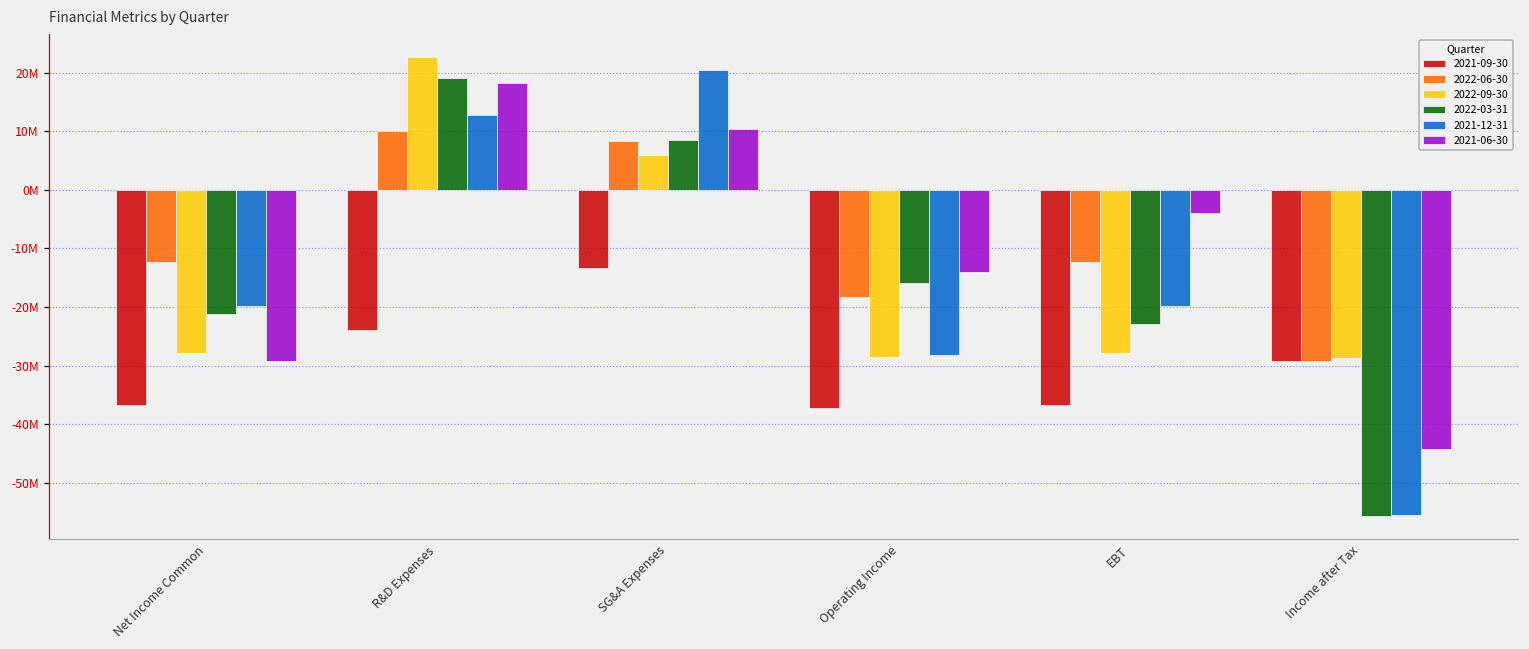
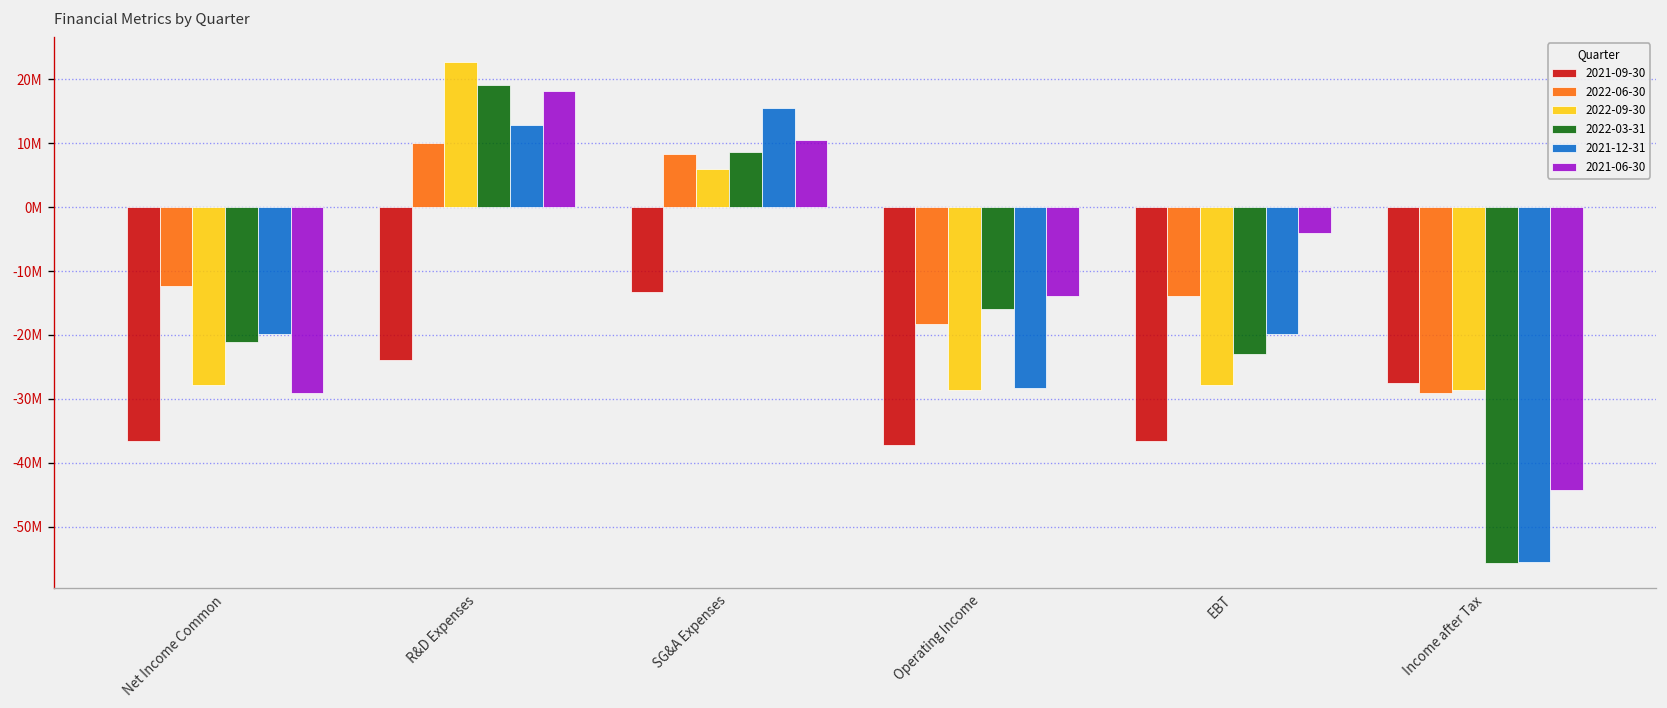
2021-12-31, SG&A Expenses: 21000000 -> 15000000
2022-06-30, EBT: -12000000 -> -14000000
2021-09-30, Income after Tax: -29000000 -> -28000000
